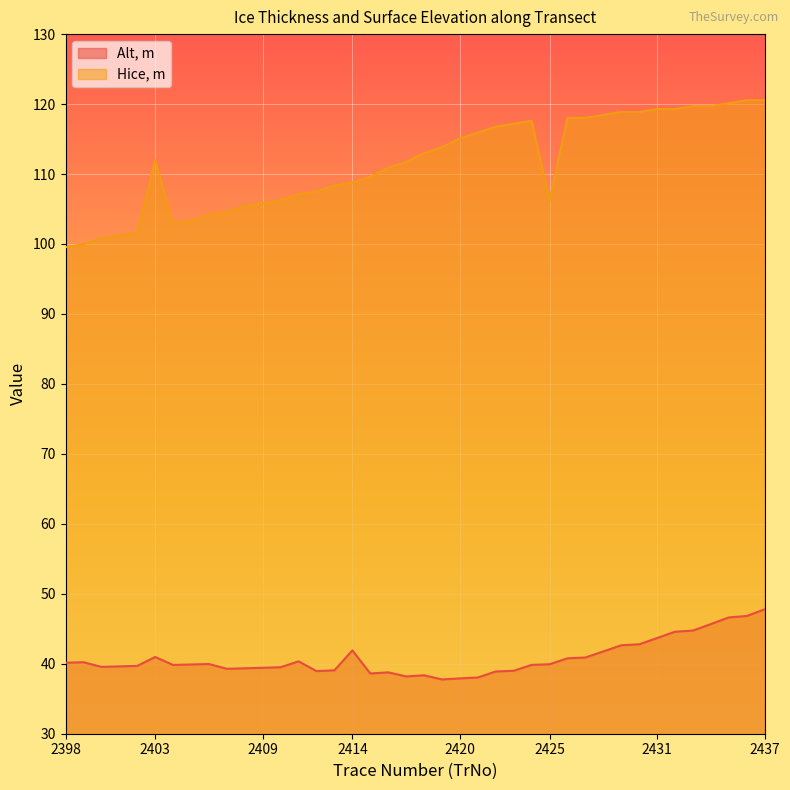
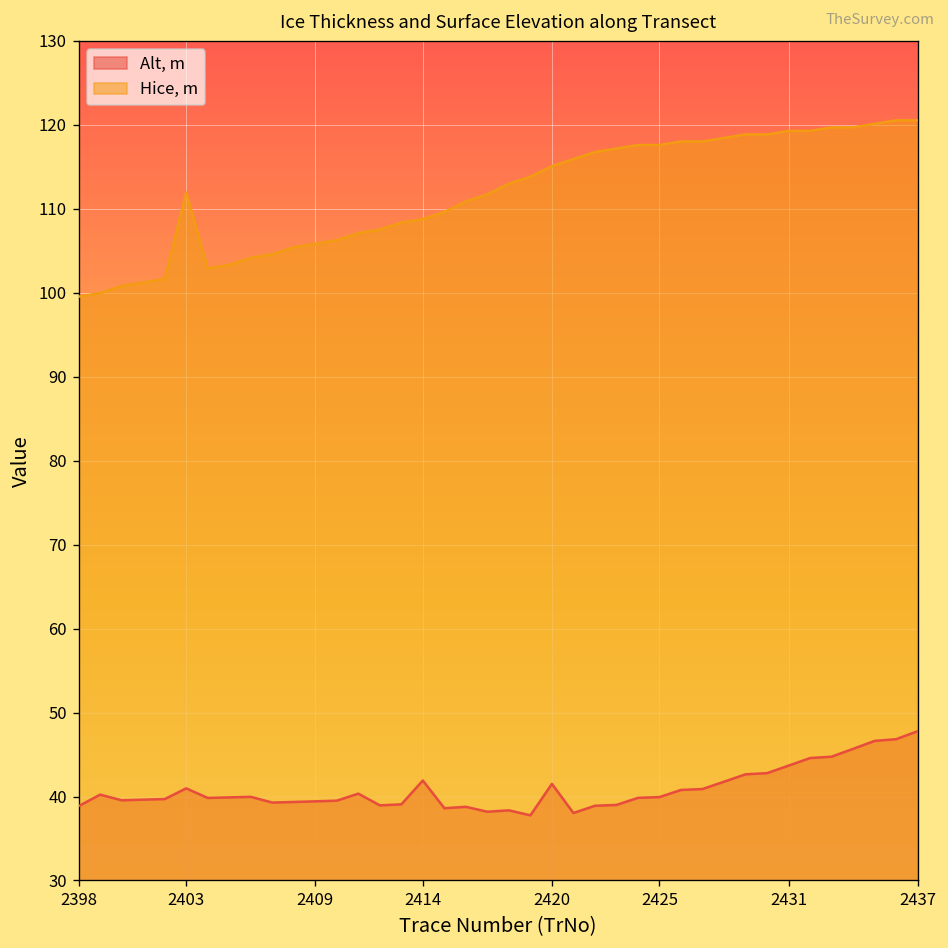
Alt, m, 2398: 40 -> 39
Alt, m, 2420: 38 -> 42
Hice, m, 2425: 106 -> 118
